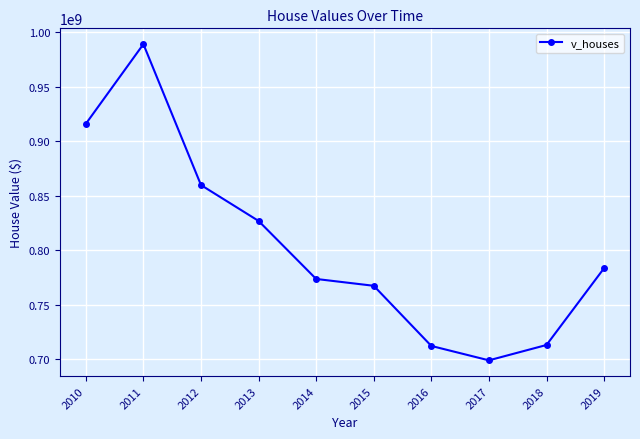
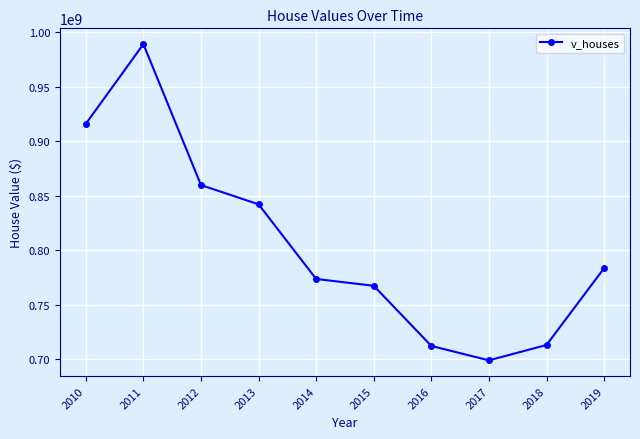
2013: 827000000 -> 842000000
